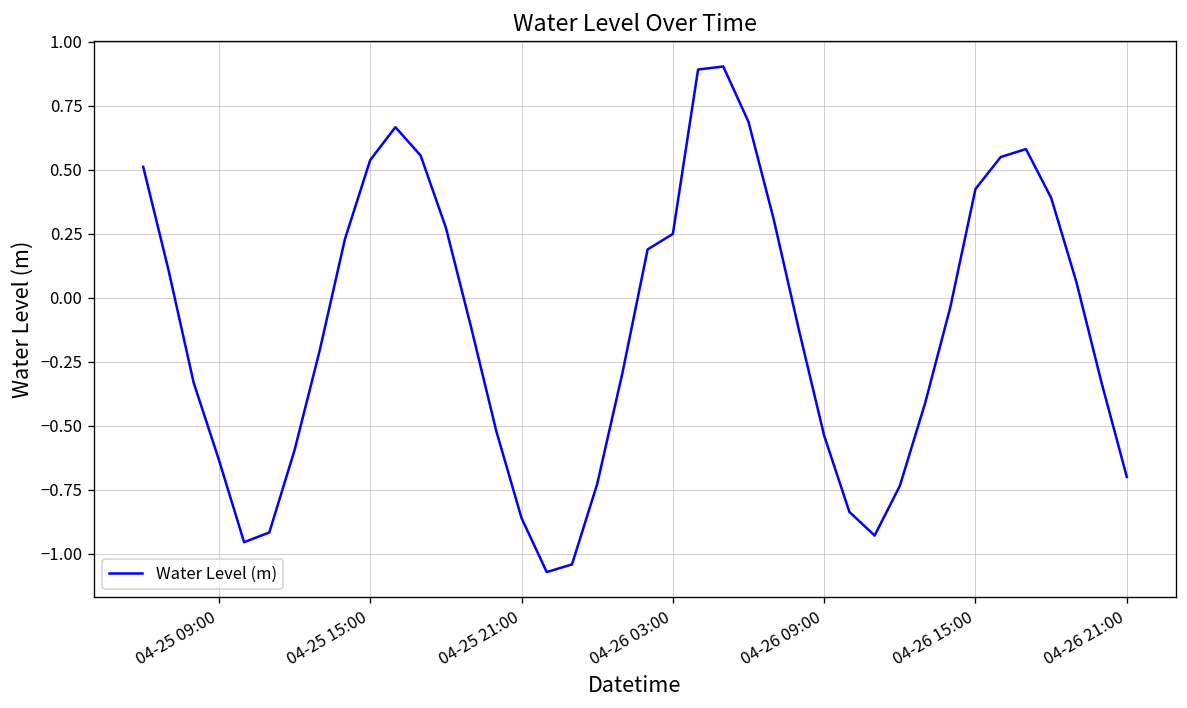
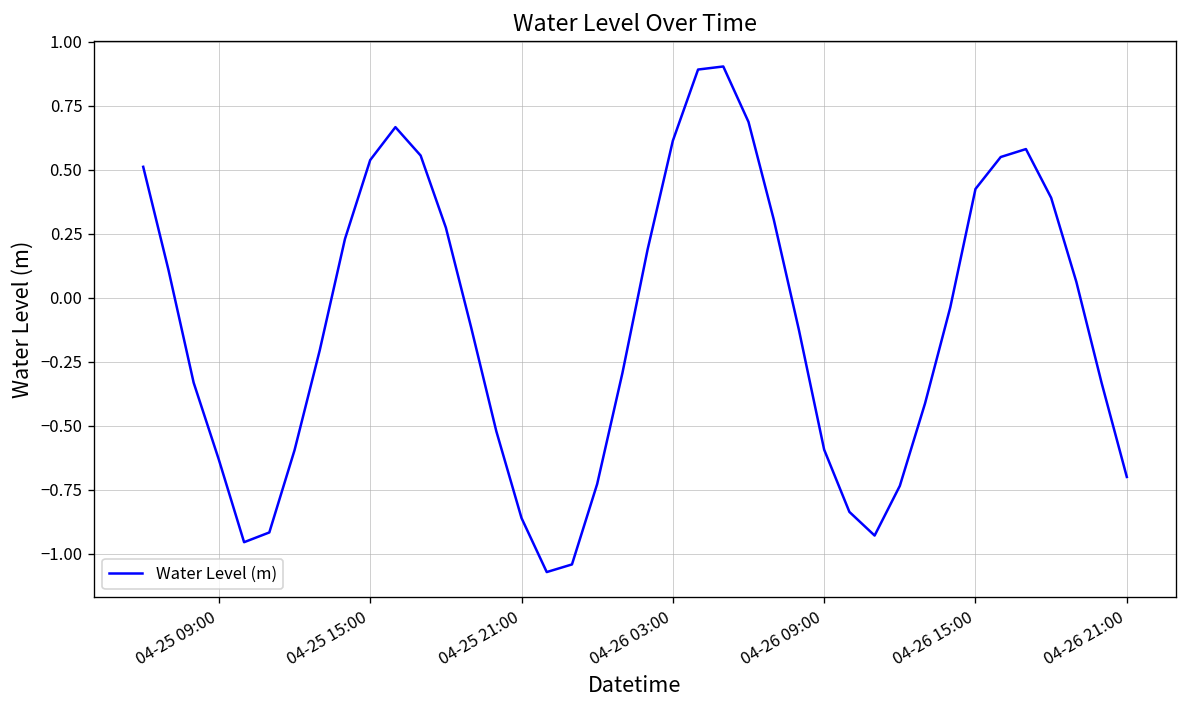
04-26 03:00: 0.25 -> 0.61
04-26 09:00: -0.54 -> -0.59
